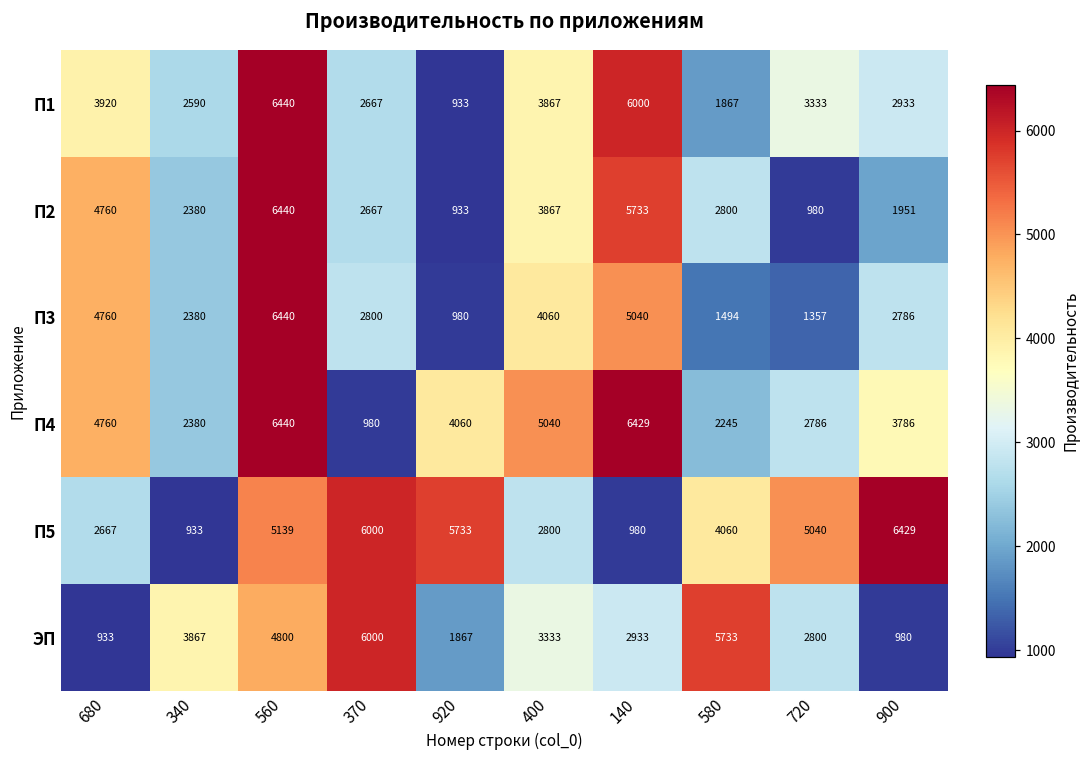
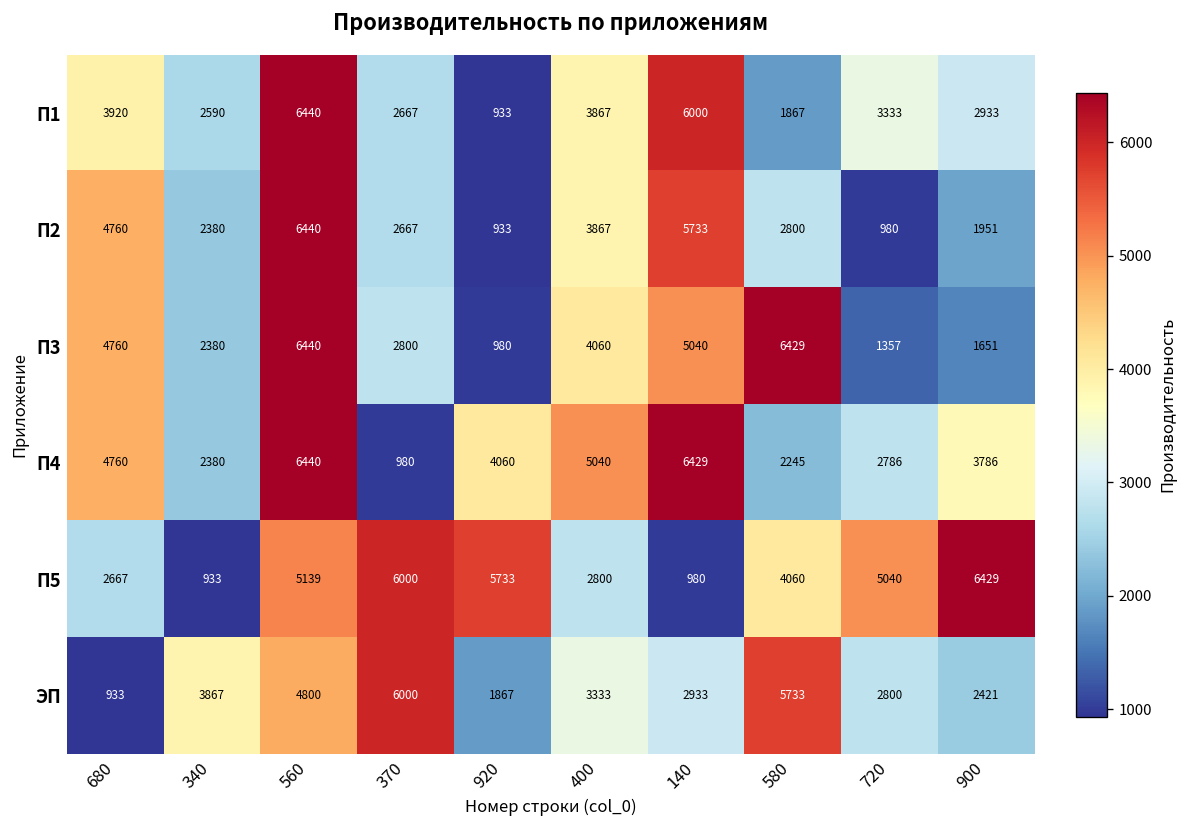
П3, 580: 1494 -> 6429
П3, 900: 2786 -> 1651
ЭП, 900: 980 -> 2421
